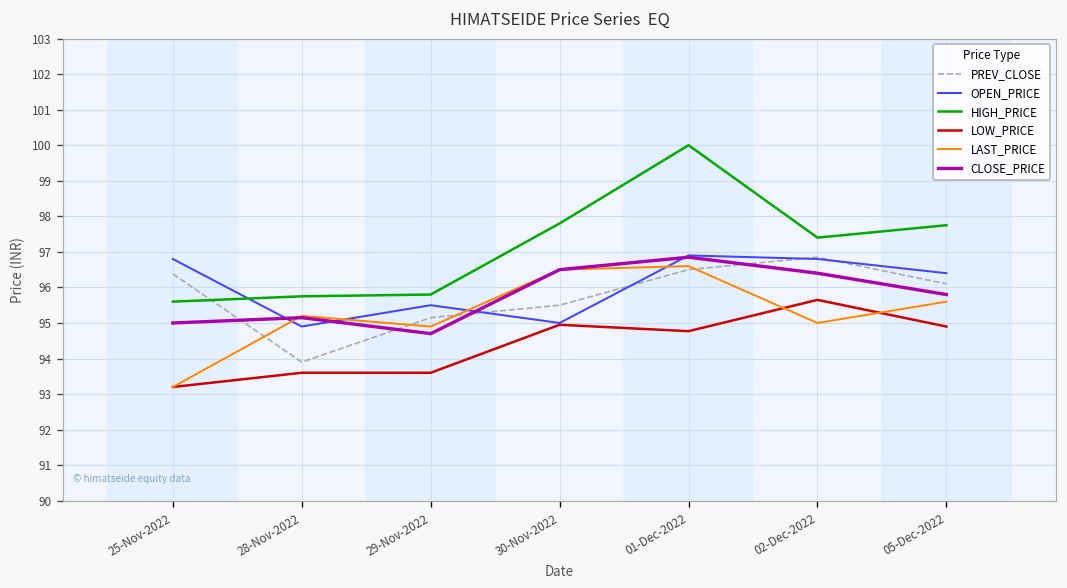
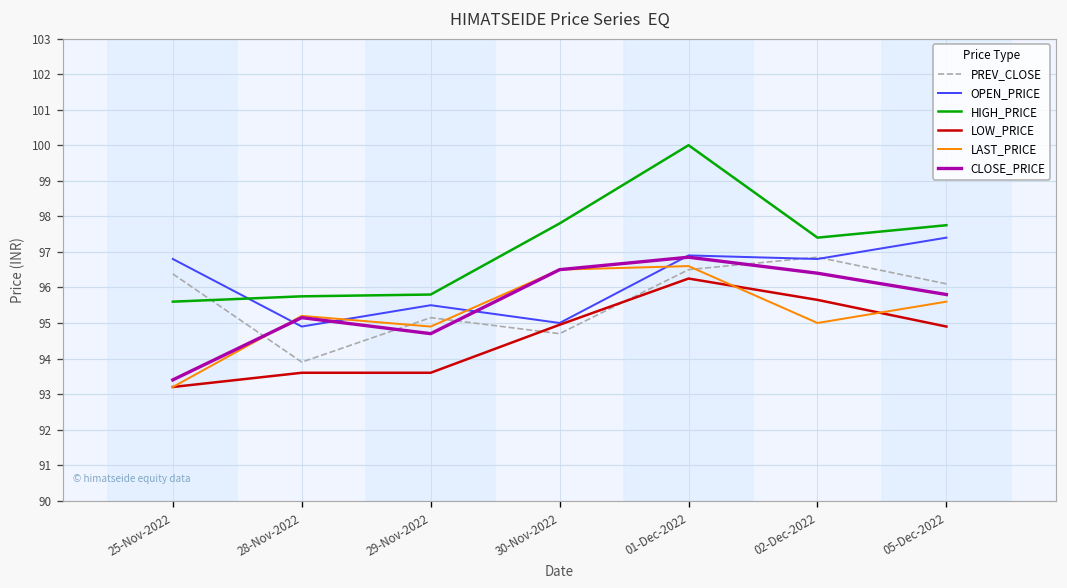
CLOSE_PRICE, 25-Nov-2022: 95.0 -> 93.4
PREV_CLOSE, 30-Nov-2022: 95.5 -> 94.7
LOW_PRICE, 01-Dec-2022: 94.8 -> 96.3
OPEN_PRICE, 05-Dec-2022: 96.4 -> 97.4
